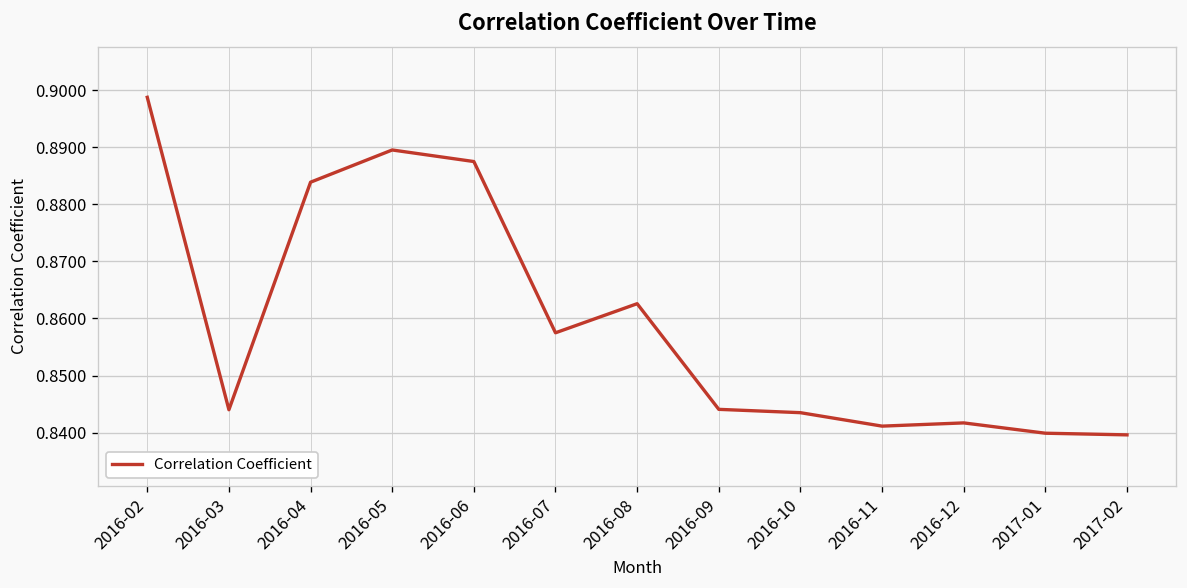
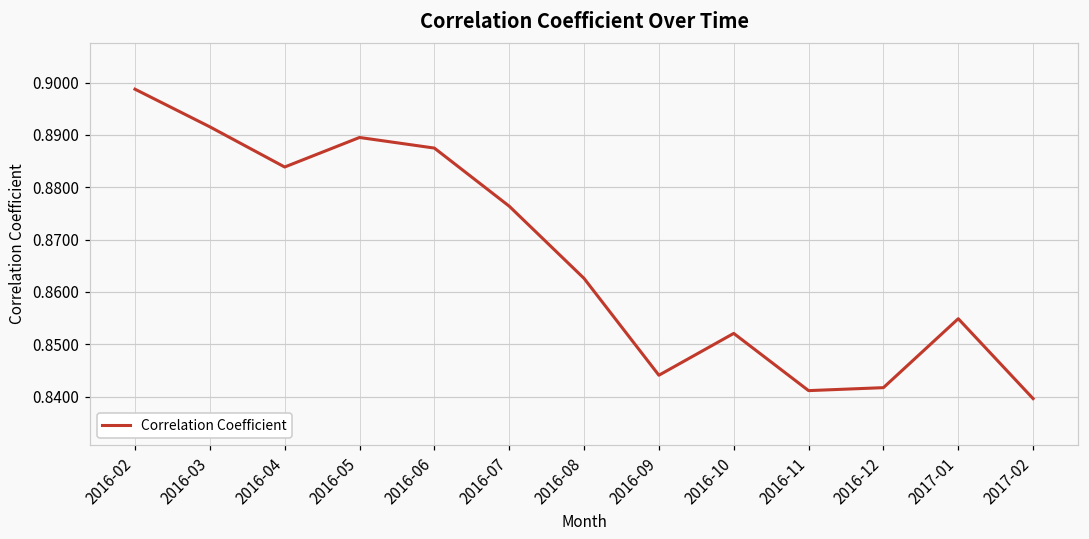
2016-03: 0.844 -> 0.892
2016-07: 0.857 -> 0.876
2016-10: 0.843 -> 0.852
2017-01: 0.840 -> 0.855
